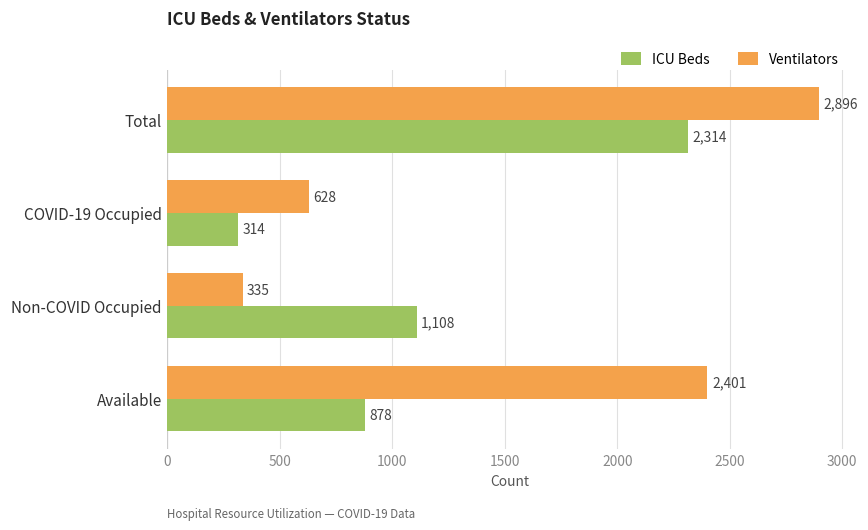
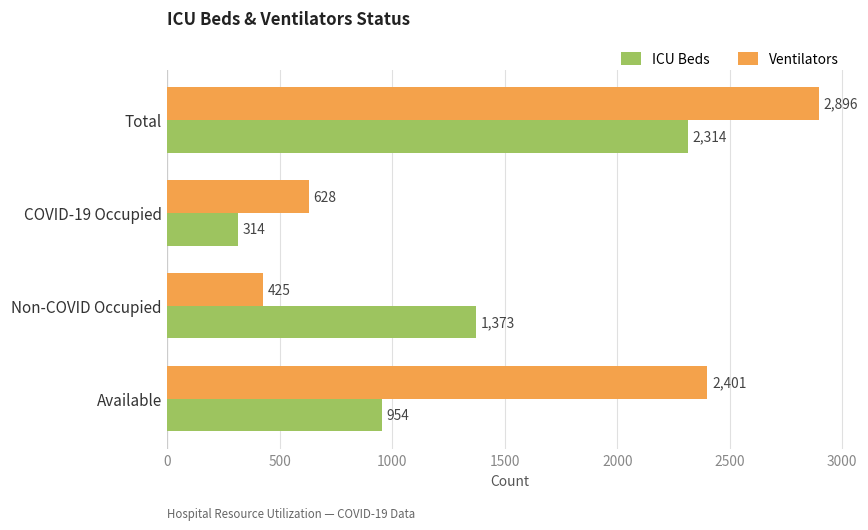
Ventilators, Non-COVID Occupied: 335 -> 425
ICU Beds, Non-COVID Occupied: 1,108 -> 1,373
ICU Beds, Available: 878 -> 954
